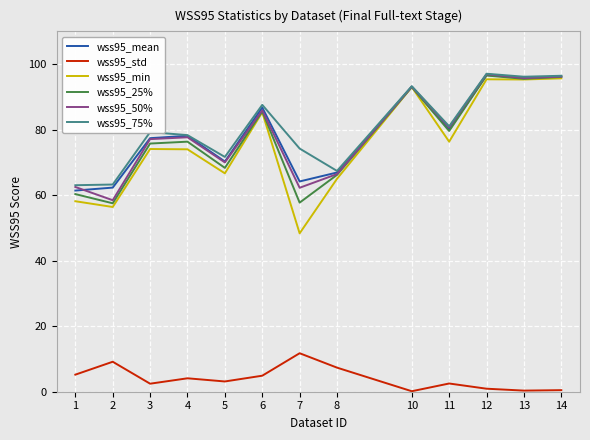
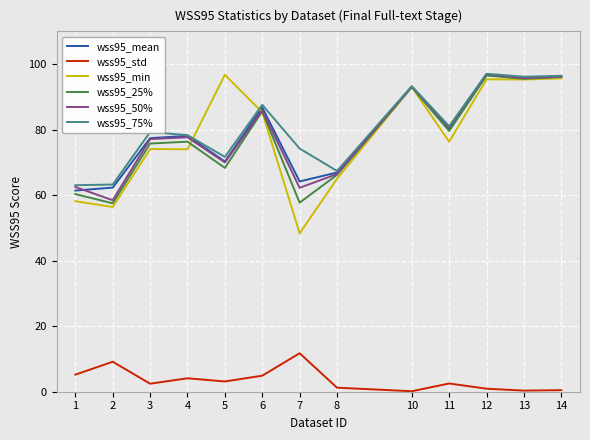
wss95_min, 5: 67 -> 97
wss95_std, 8: 7 -> 1
